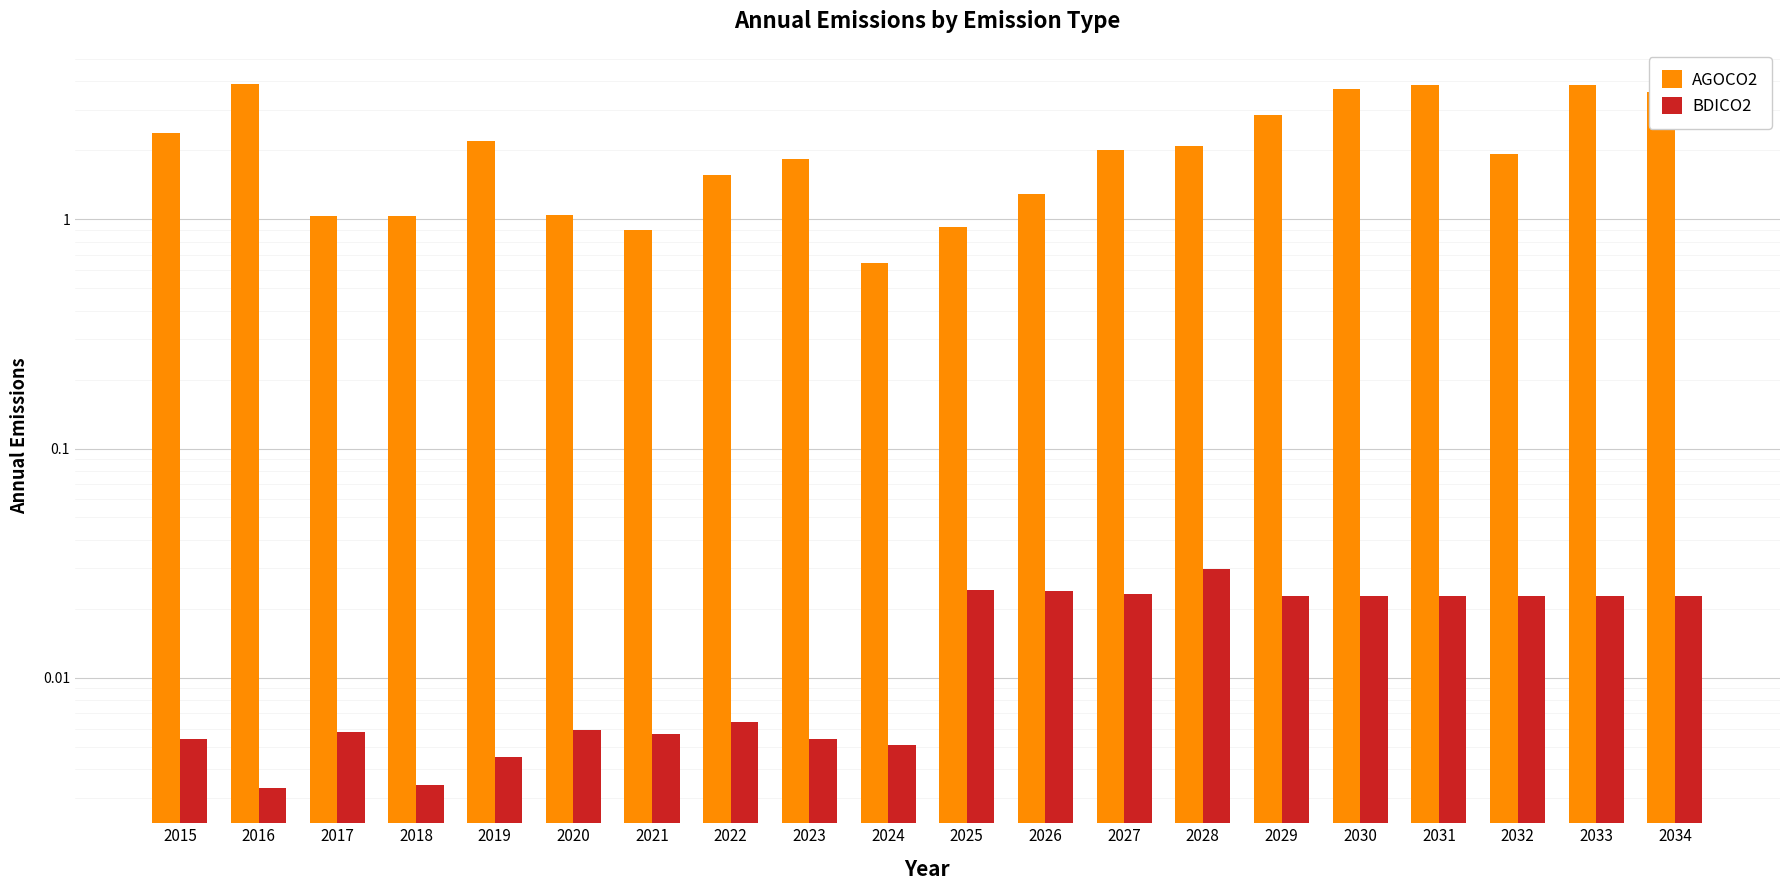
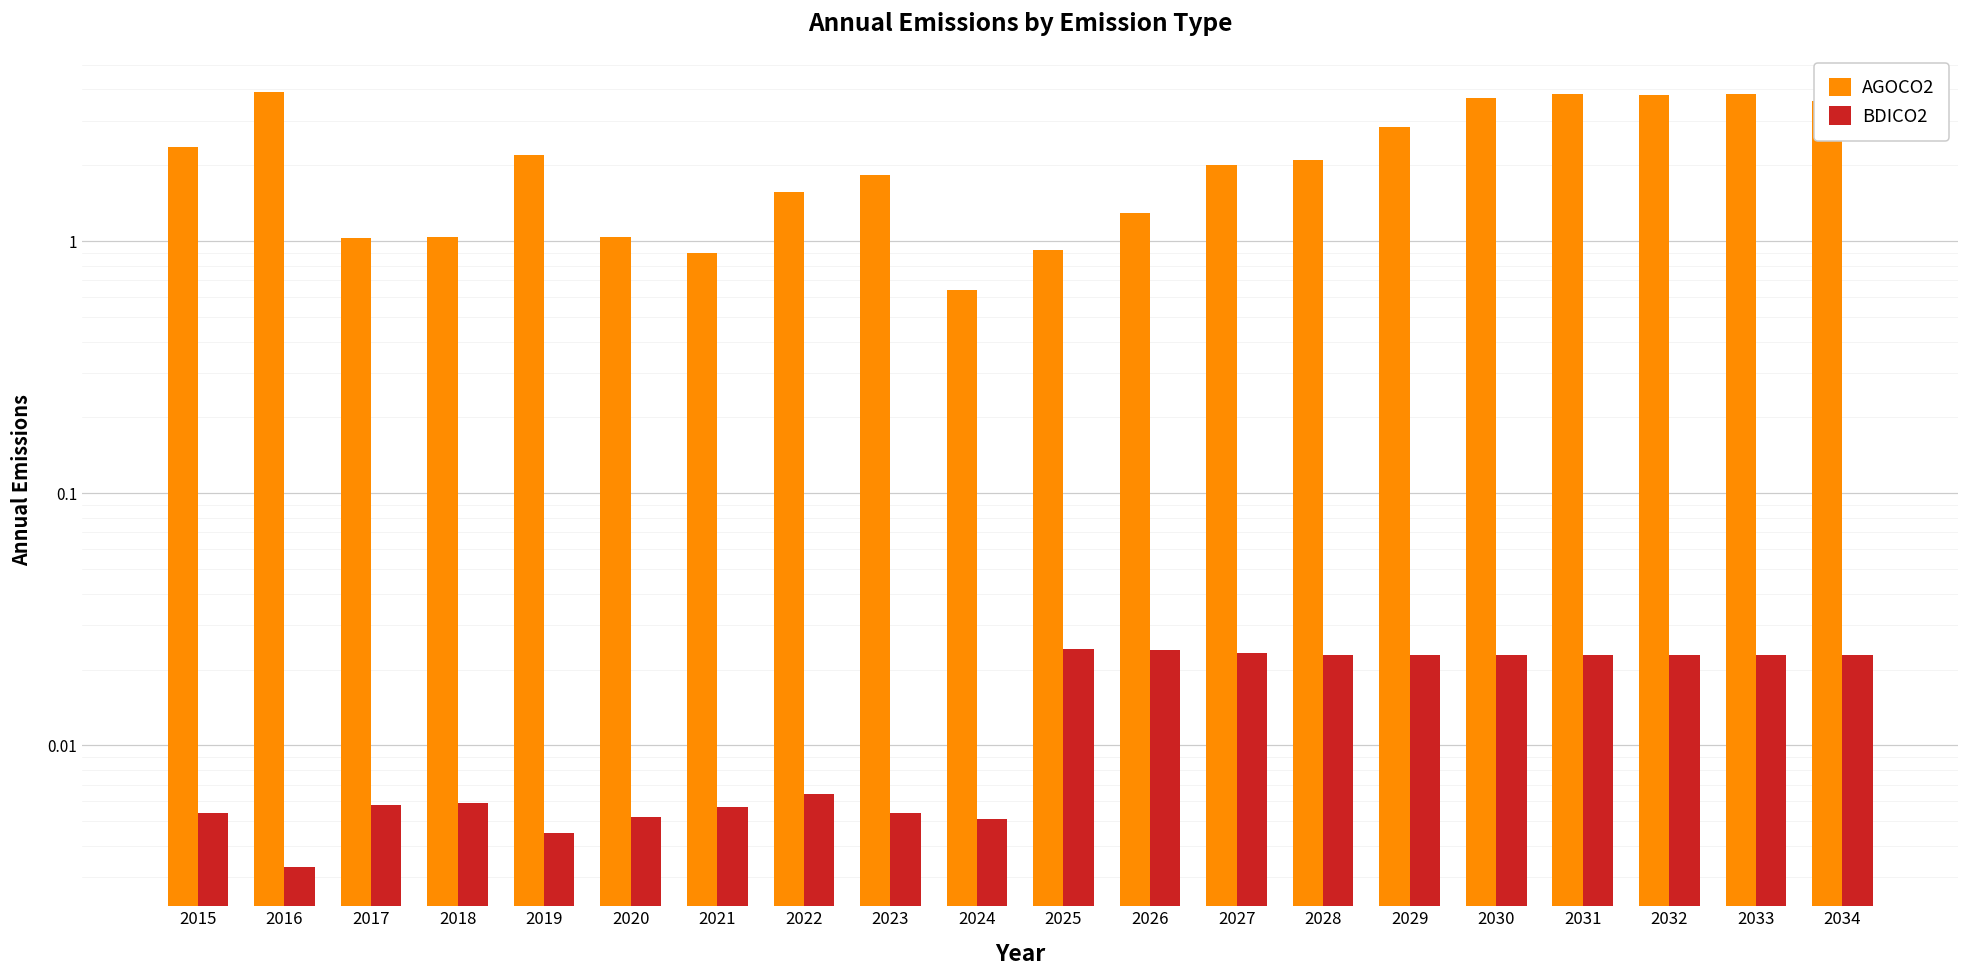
BDICO2, 2018: 0.0034 -> 0.0059
BDICO2, 2020: 0.0059 -> 0.0052
BDICO2, 2028: 0.030 -> 0.023
AGOCO2, 2032: 1.9 -> 3.8
